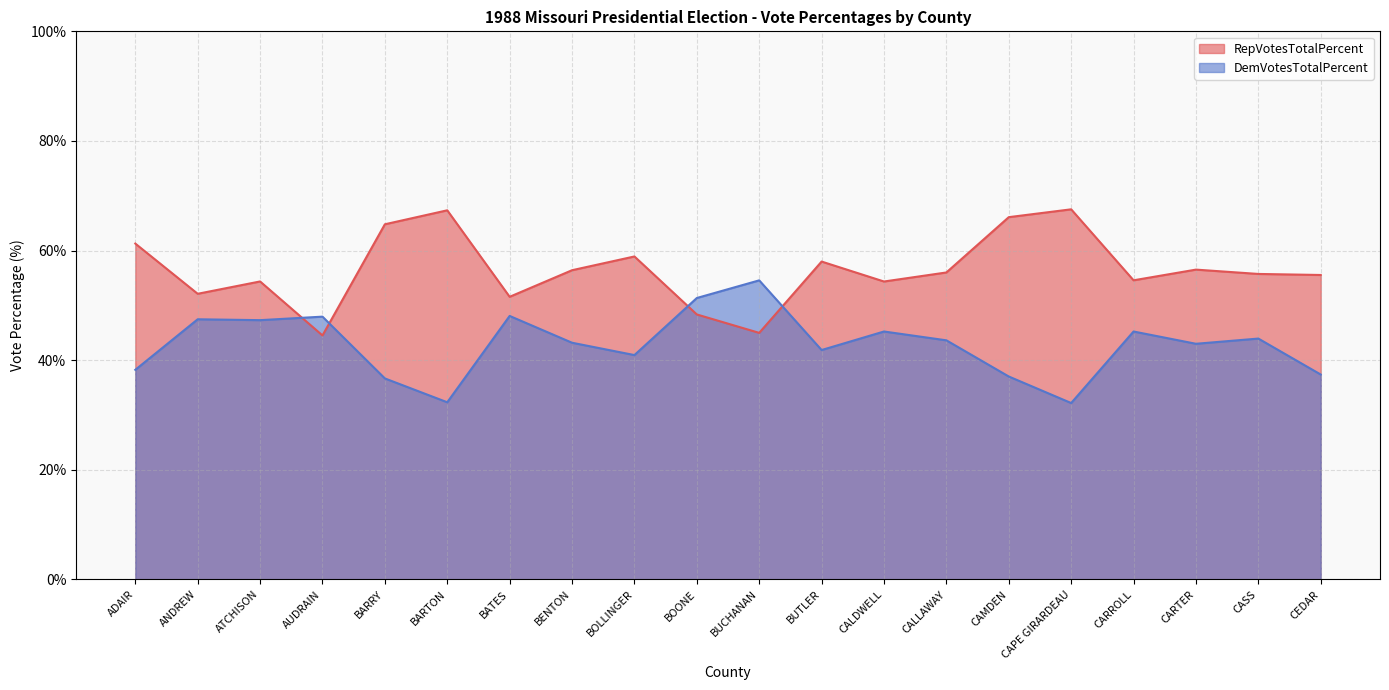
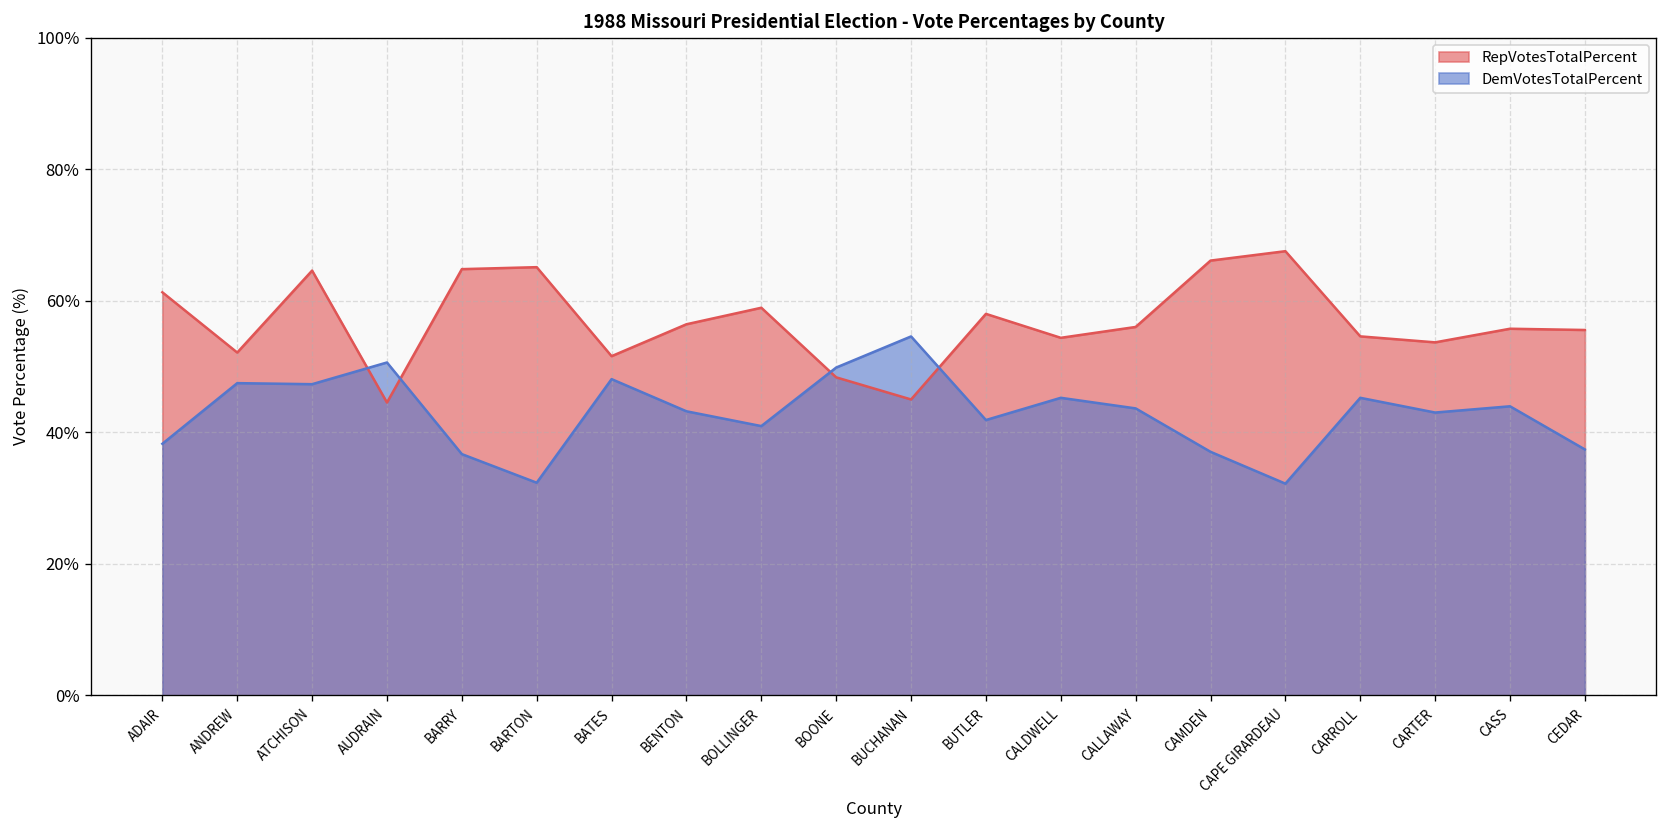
RepVotesTotalPercent, ATCHISON: 54% -> 65%
DemVotesTotalPercent, AUDRAIN: 48% -> 51%
RepVotesTotalPercent, BARTON: 67% -> 65%
DemVotesTotalPercent, BOONE: 51% -> 50%
RepVotesTotalPercent, CARTER: 57% -> 54%
